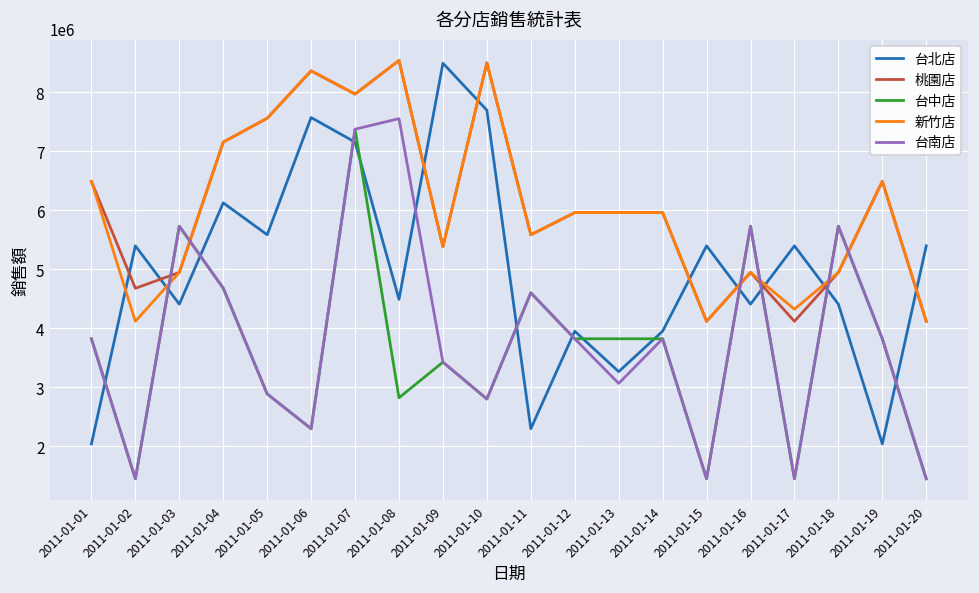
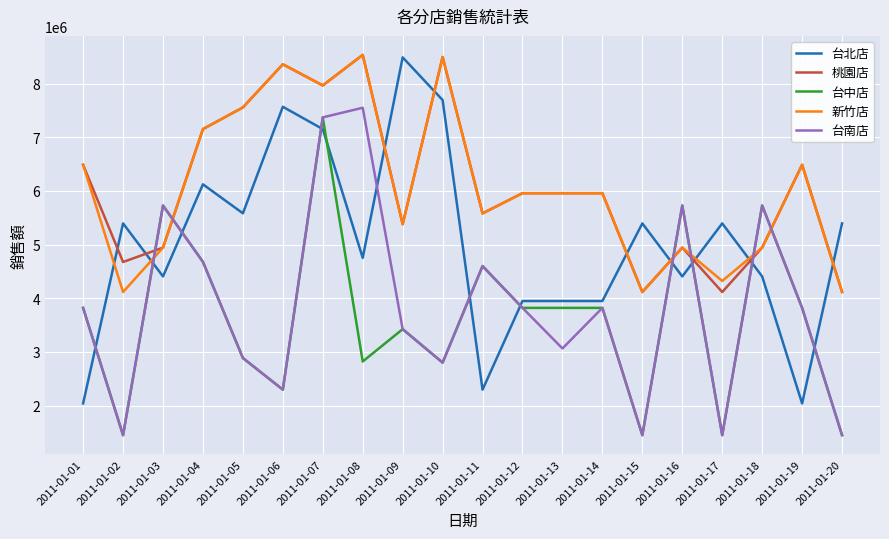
台北店, 2011-01-08: 4500000 -> 4800000
台北店, 2011-01-13: 3300000 -> 3900000
